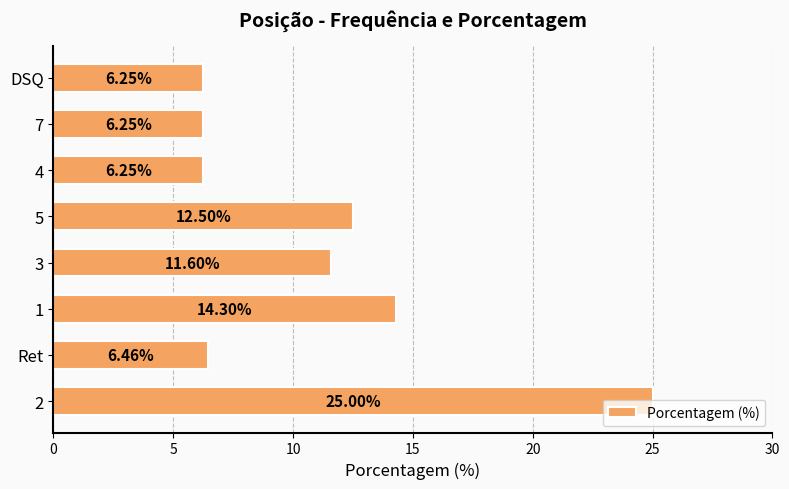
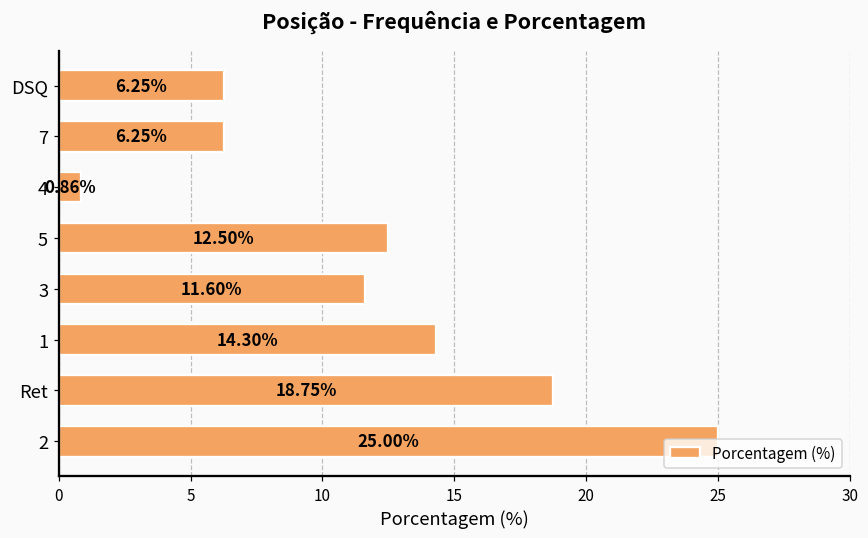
4: 6.25% -> 0.86%
Ret: 6.46% -> 18.75%
